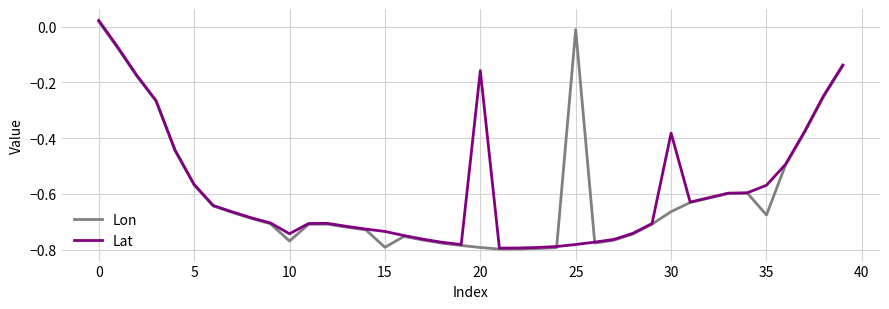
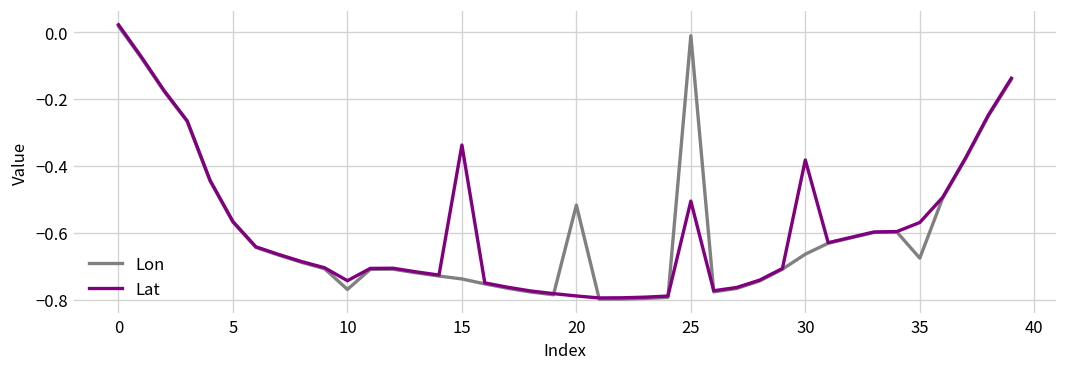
Lon, 15: -0.79 -> -0.74
Lat, 15: -0.73 -> -0.34
Lon, 20: -0.79 -> -0.52
Lat, 20: -0.16 -> -0.79
Lat, 25: -0.78 -> -0.51
